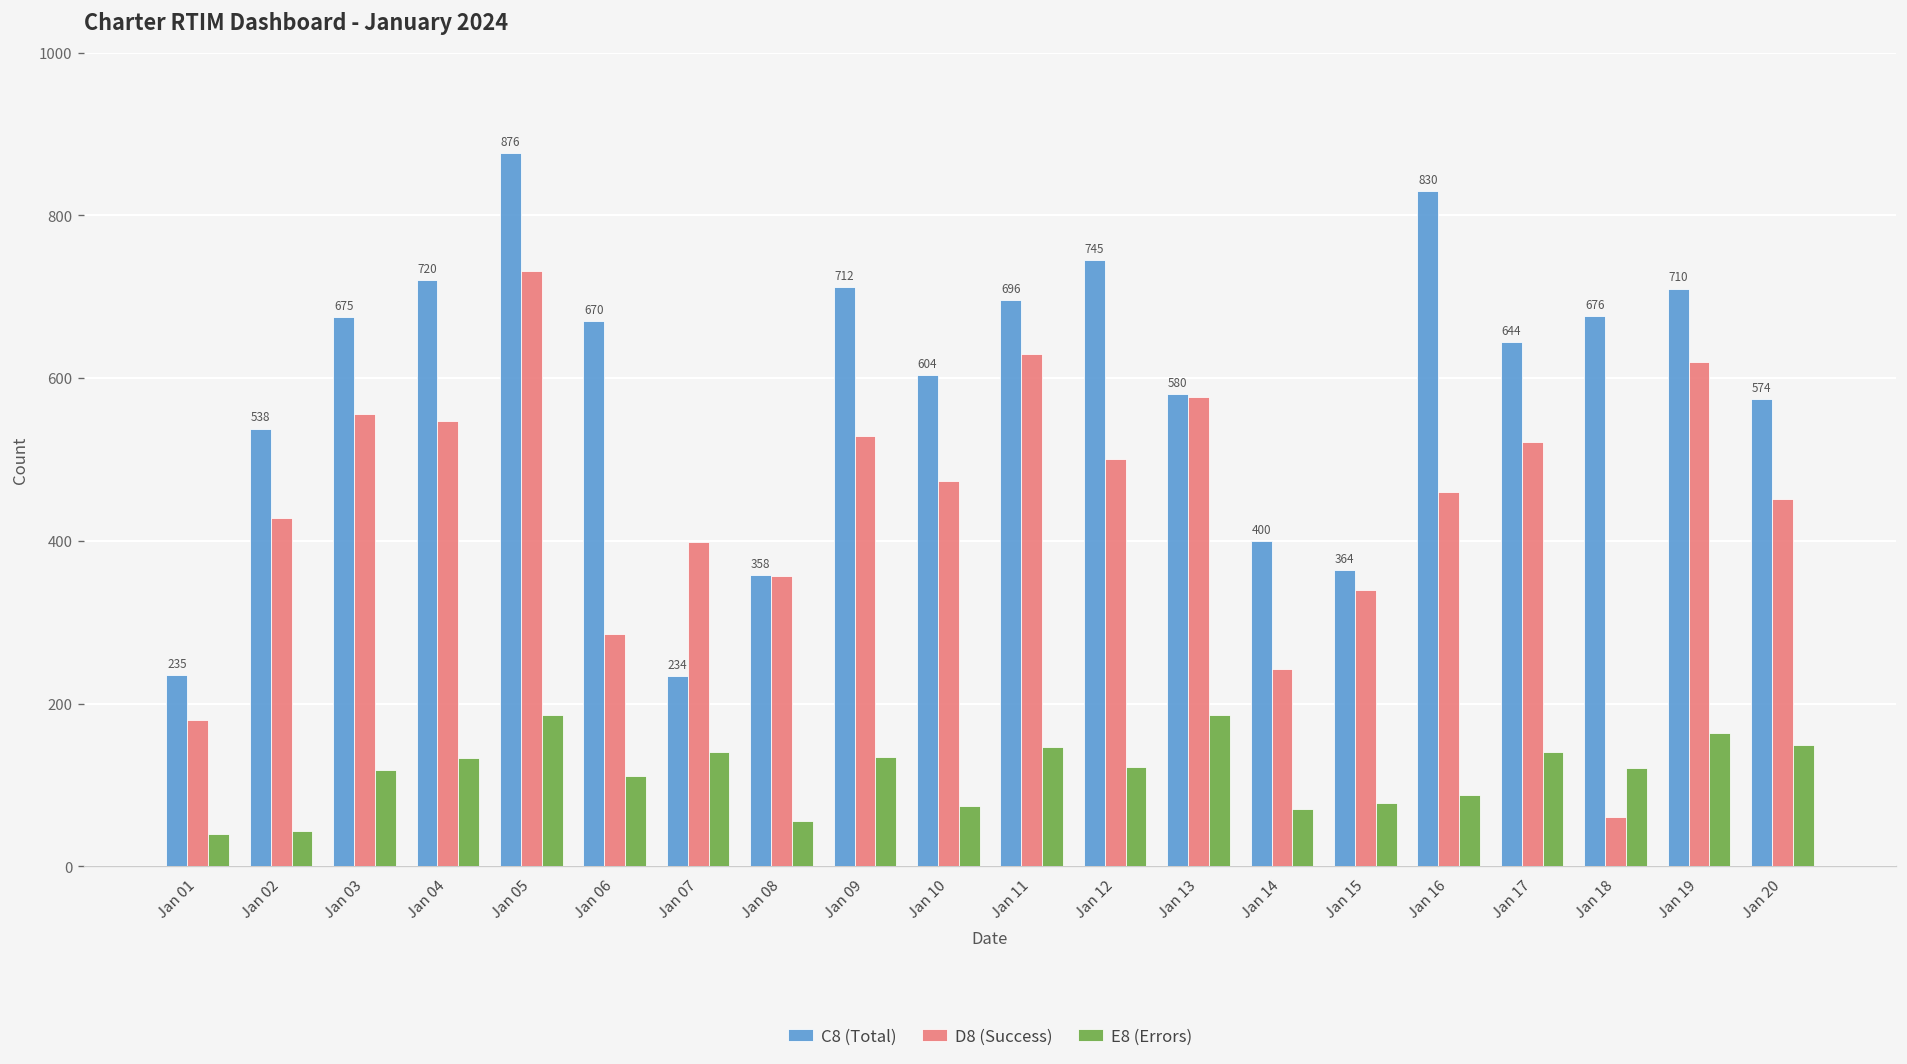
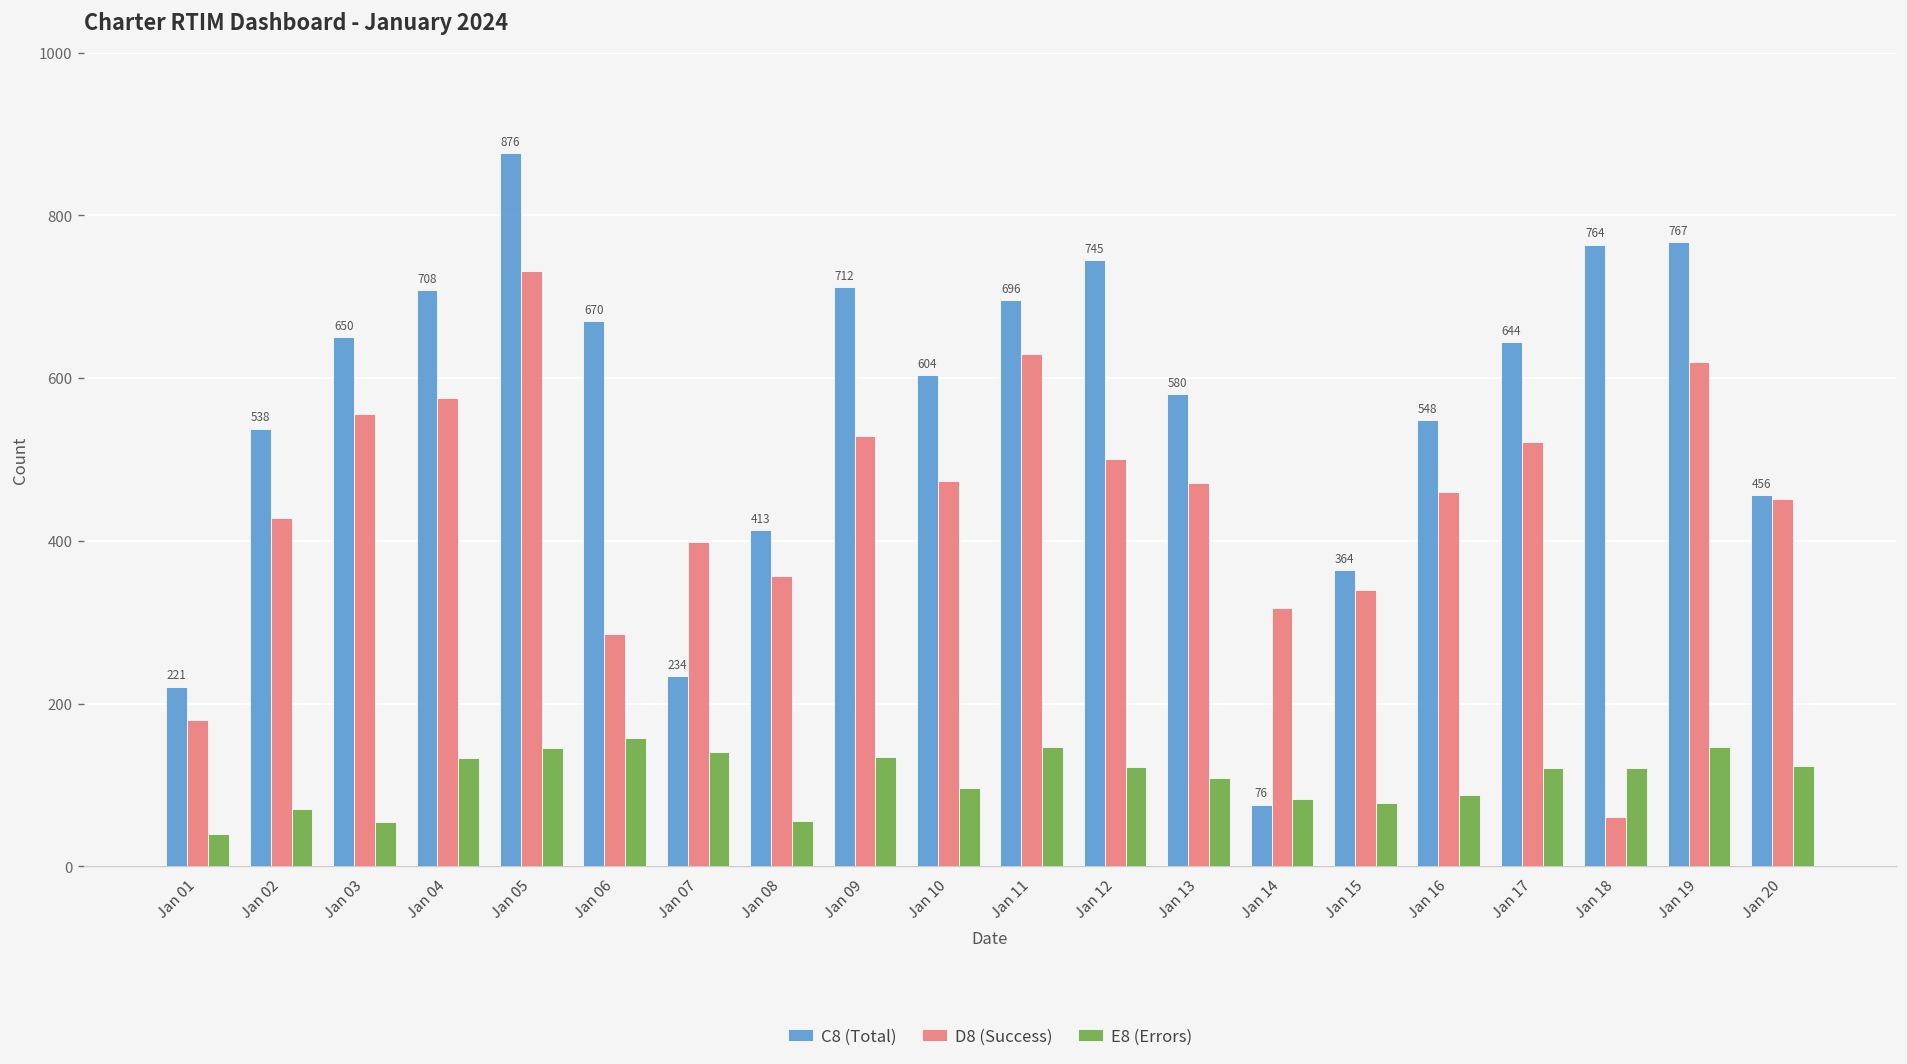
C8 (Total), Jan 01: 235 -> 221
E8 (Errors), Jan 02: 40 -> 70
C8 (Total), Jan 03: 675 -> 650
E8 (Errors), Jan 03: 120 -> 50
C8 (Total), Jan 04: 720 -> 708
D8 (Success), Jan 04: 550 -> 580
E8 (Errors), Jan 05: 190 -> 150
E8 (Errors), Jan 06: 110 -> 160
C8 (Total), Jan 08: 358 -> 413
E8 (Errors), Jan 10: 70 -> 100
D8 (Success), Jan 13: 580 -> 470
E8 (Errors), Jan 13: 190 -> 110
C8 (Total), Jan 14: 400 -> 76
D8 (Success), Jan 14: 240 -> 320
E8 (Errors), Jan 14: 70 -> 80
C8 (Total), Jan 16: 830 -> 548
E8 (Errors), Jan 17: 140 -> 120
C8 (Total), Jan 18: 676 -> 764
C8 (Total), Jan 19: 710 -> 767
E8 (Errors), Jan 19: 160 -> 150
C8 (Total), Jan 20: 574 -> 456
E8 (Errors), Jan 20: 150 -> 120
